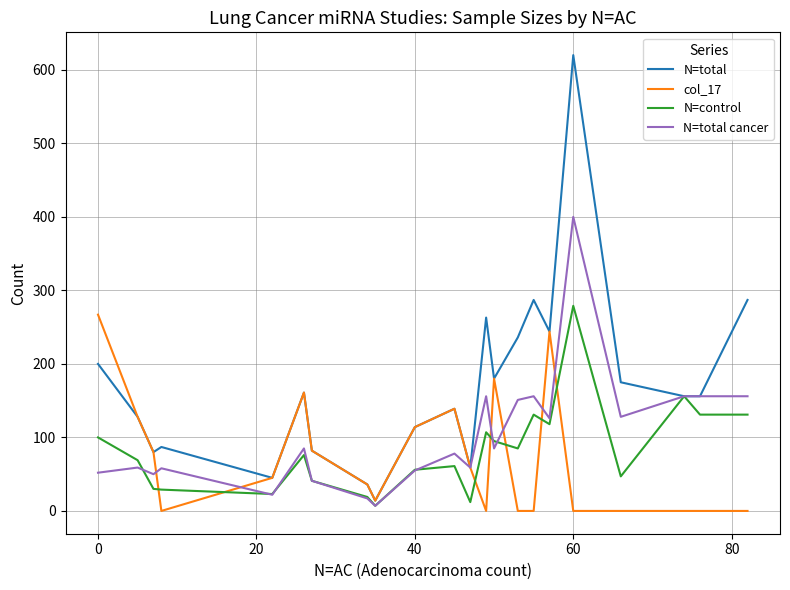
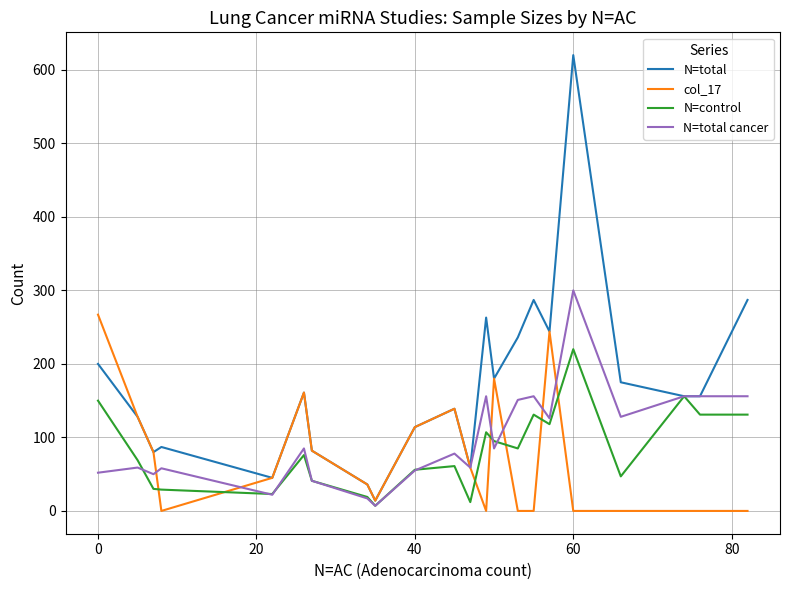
N=control, 0: 100 -> 150
N=control, 60: 280 -> 220
N=total cancer, 60: 400 -> 300
